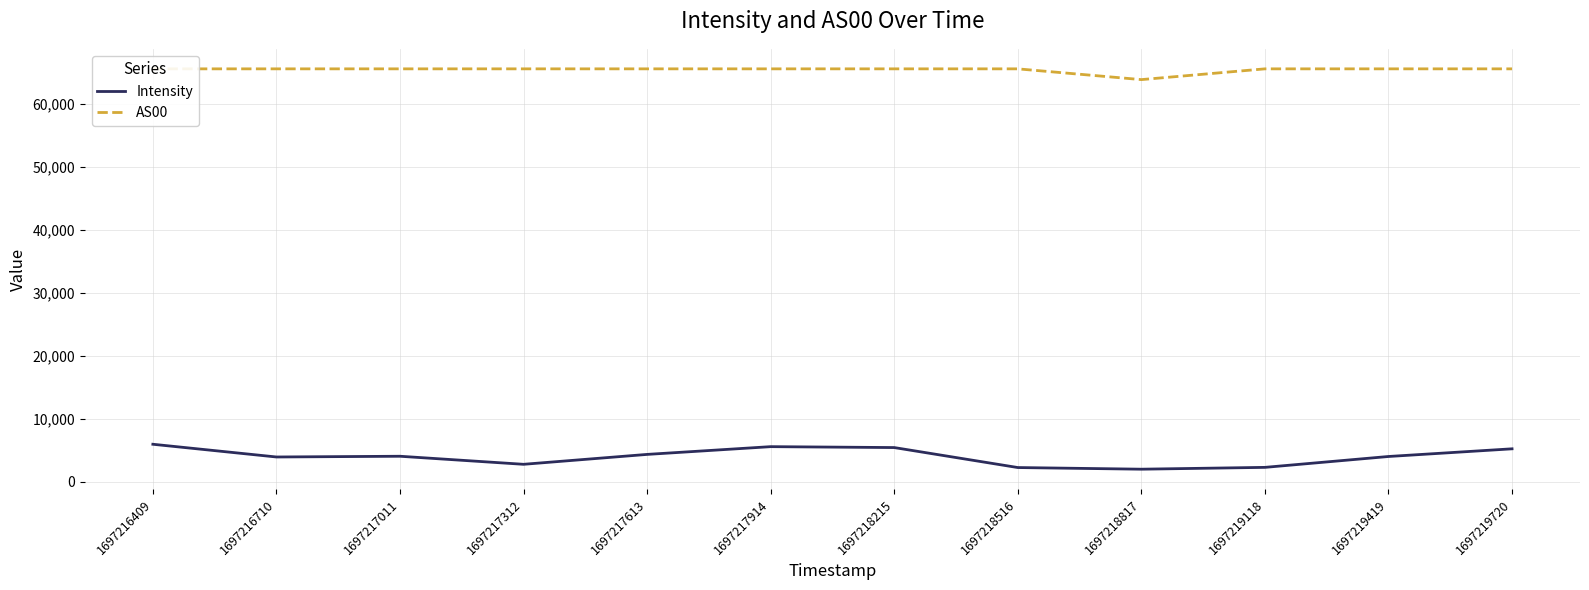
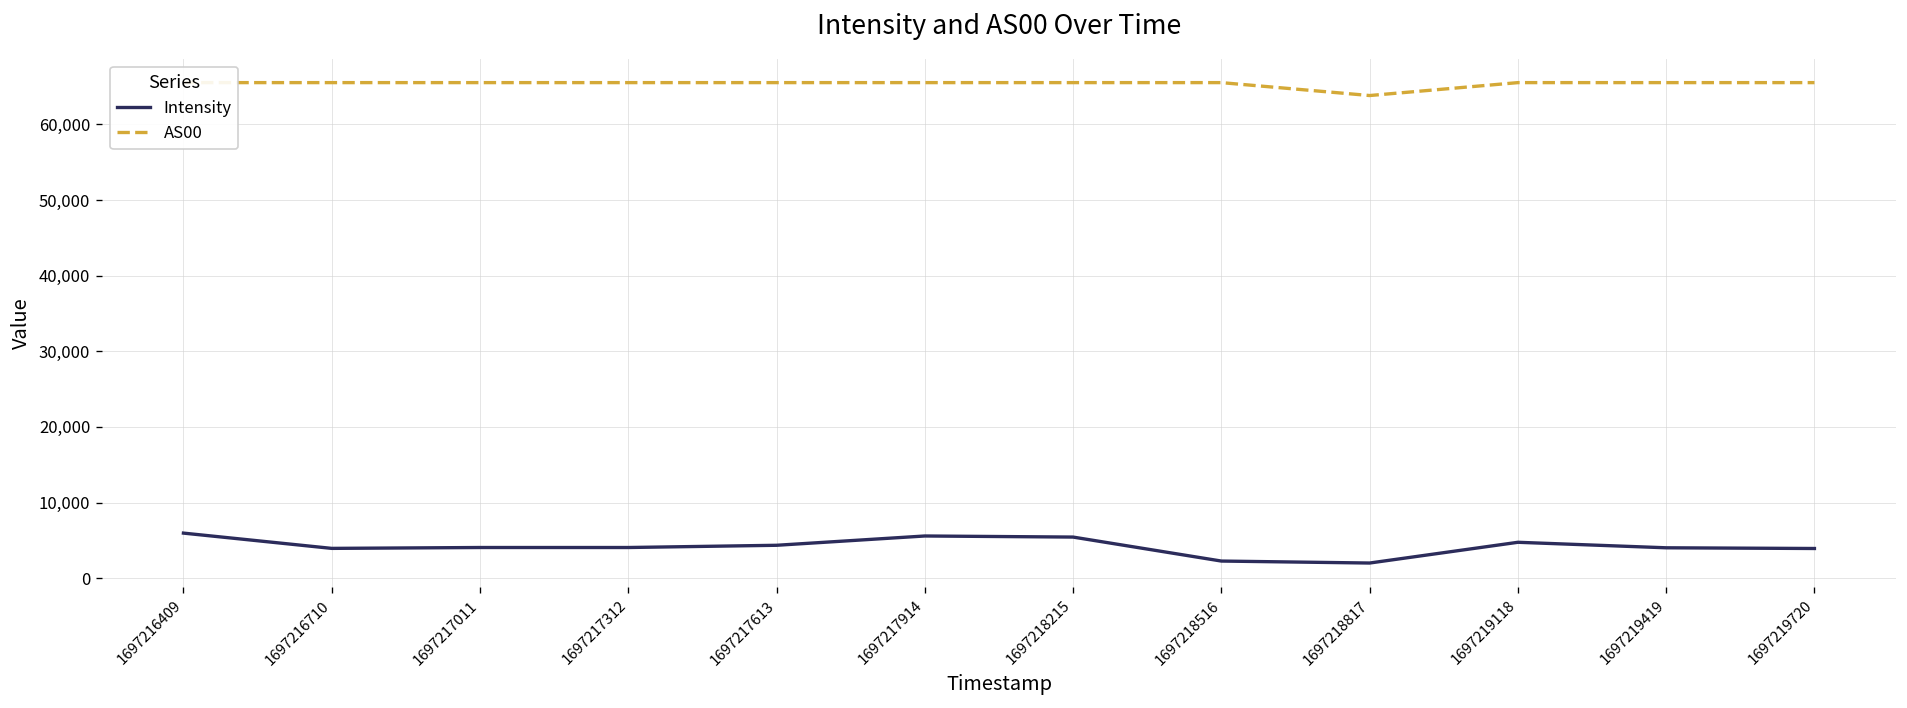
Intensity, 1697217312: 3,000 -> 4,000
Intensity, 1697219118: 2,000 -> 5,000
Intensity, 1697219720: 5,000 -> 4,000
